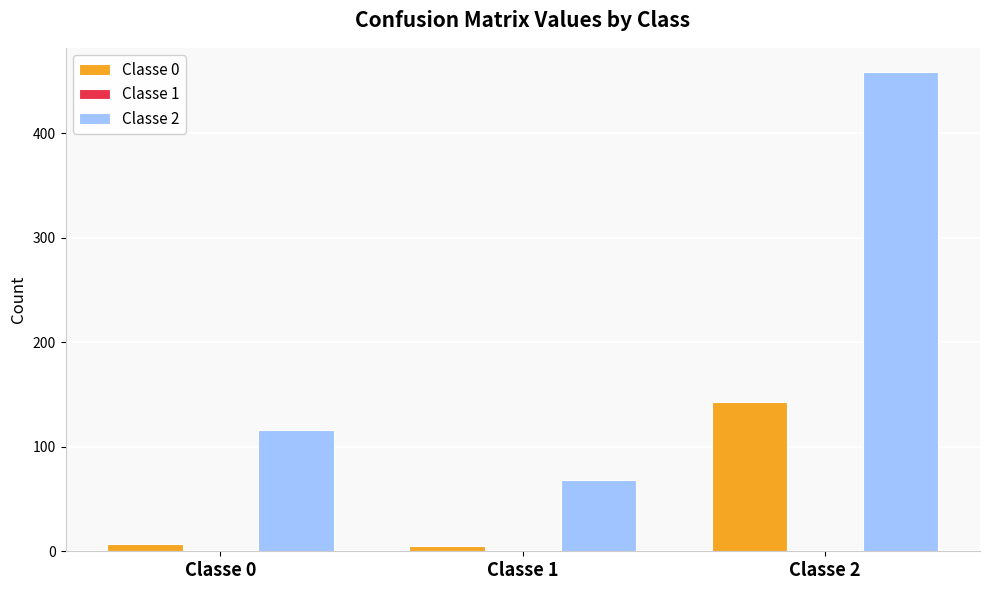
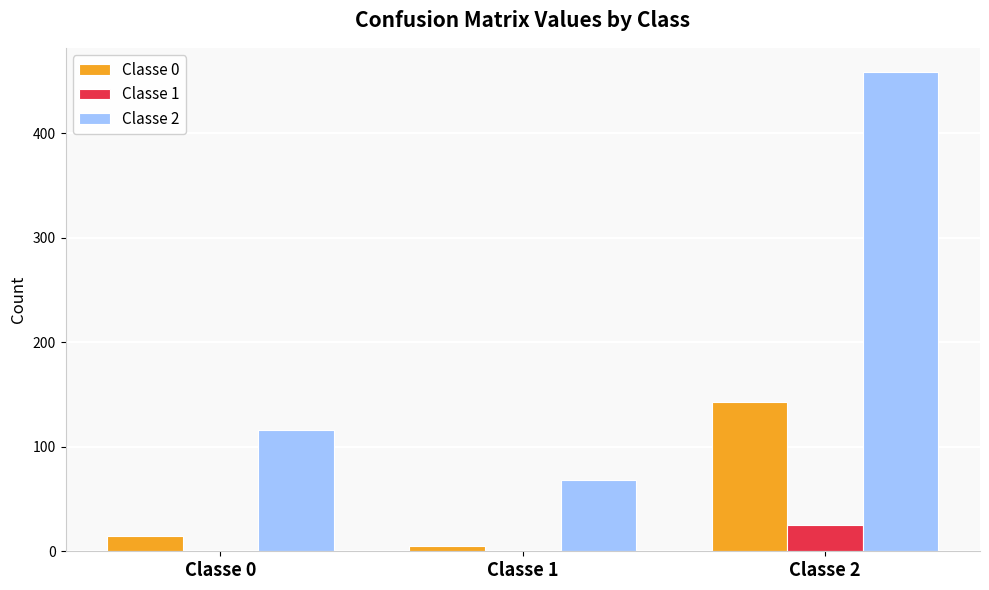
Classe 0, Classe 0: 7 -> 15
Classe 1, Classe 2: 1 -> 25
